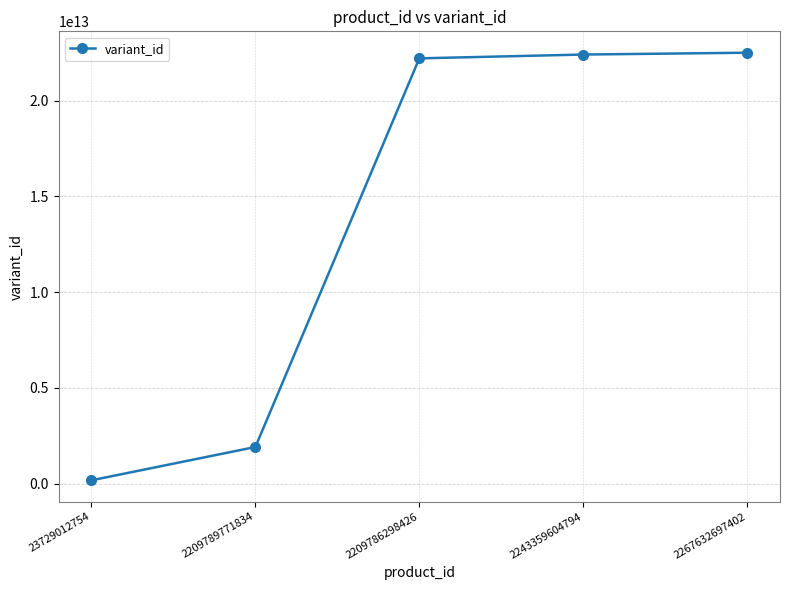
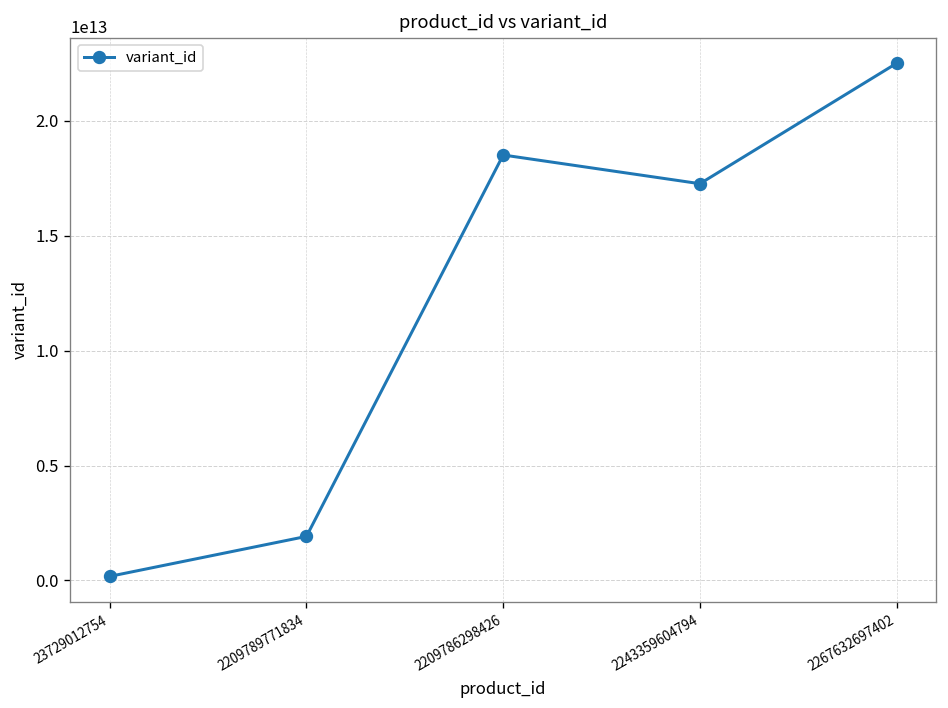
2209786298426: 22200000000000 -> 18500000000000
2243359604794: 22400000000000 -> 17300000000000
